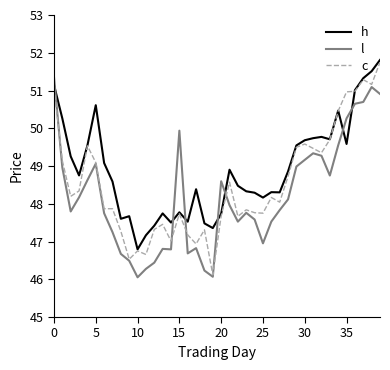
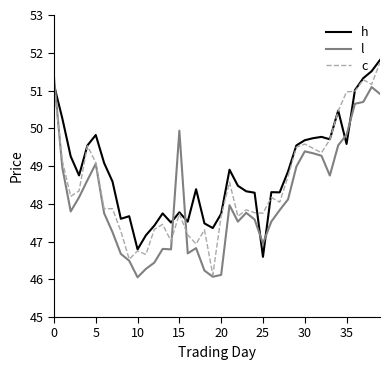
h, 5: 50.6 -> 49.8
l, 20: 48.6 -> 46.1
h, 25: 48.2 -> 46.6
l, 30: 49.2 -> 49.4
l, 35: 50.3 -> 49.8
